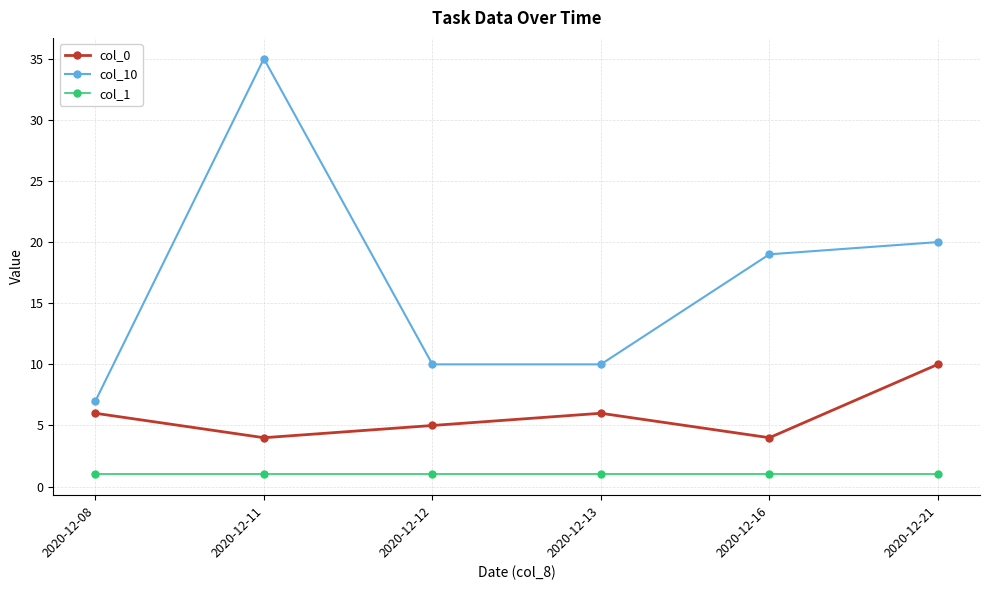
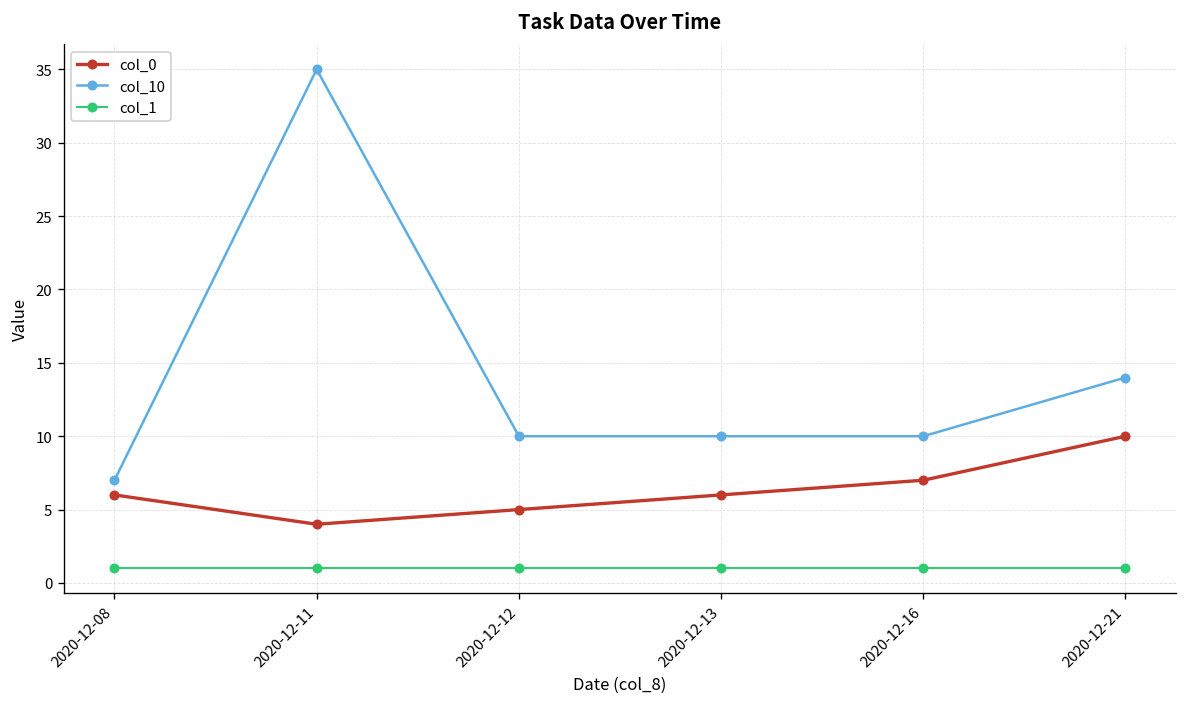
col_0, 2020-12-16: 4 -> 7
col_10, 2020-12-16: 19 -> 10
col_10, 2020-12-21: 20 -> 14
